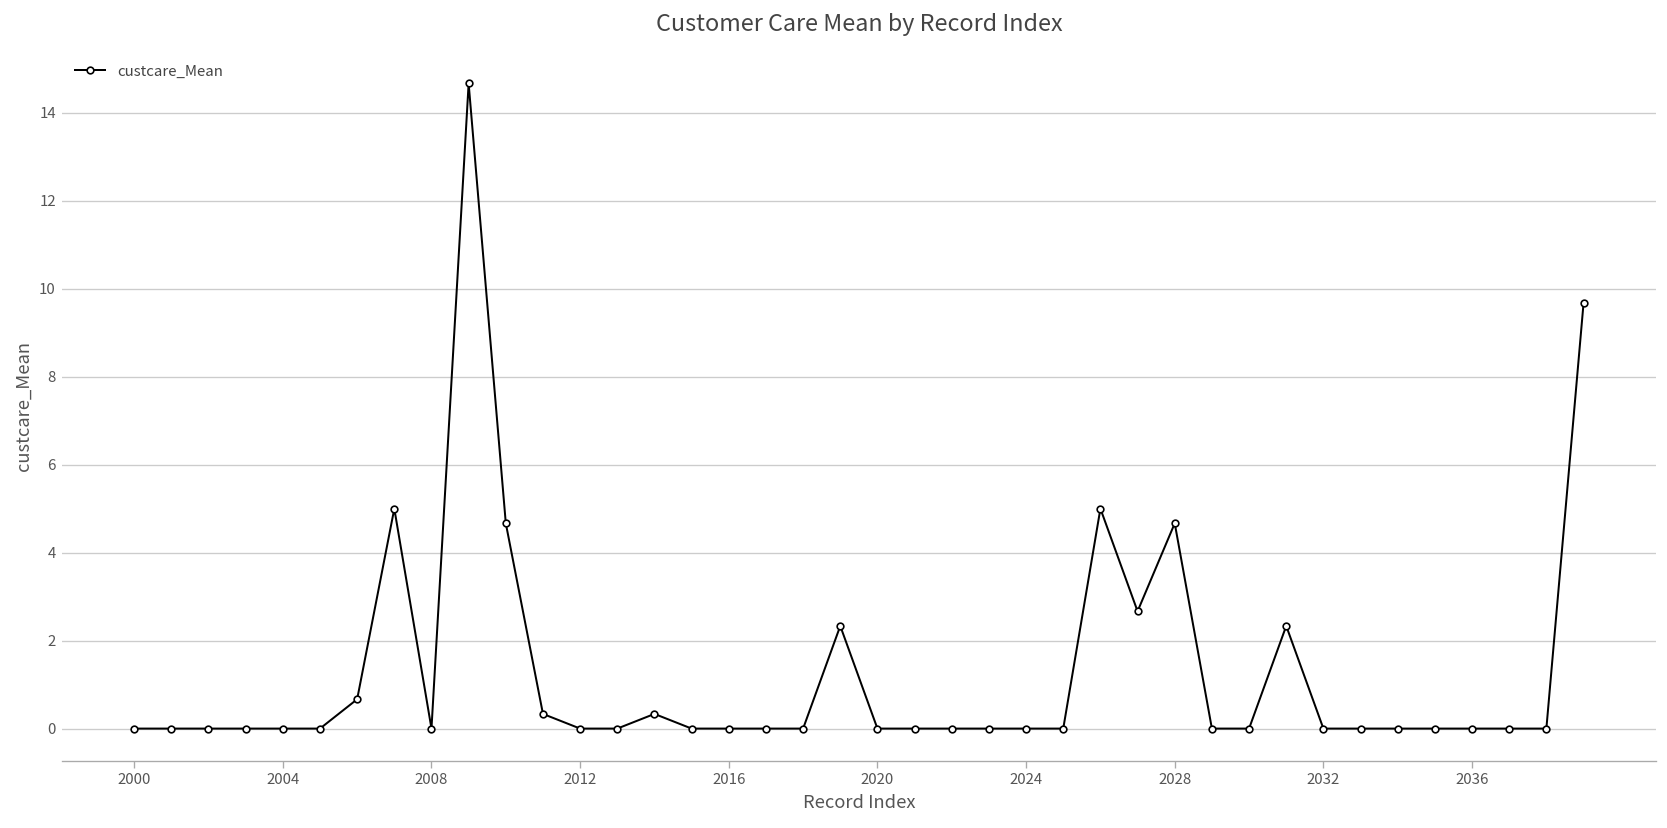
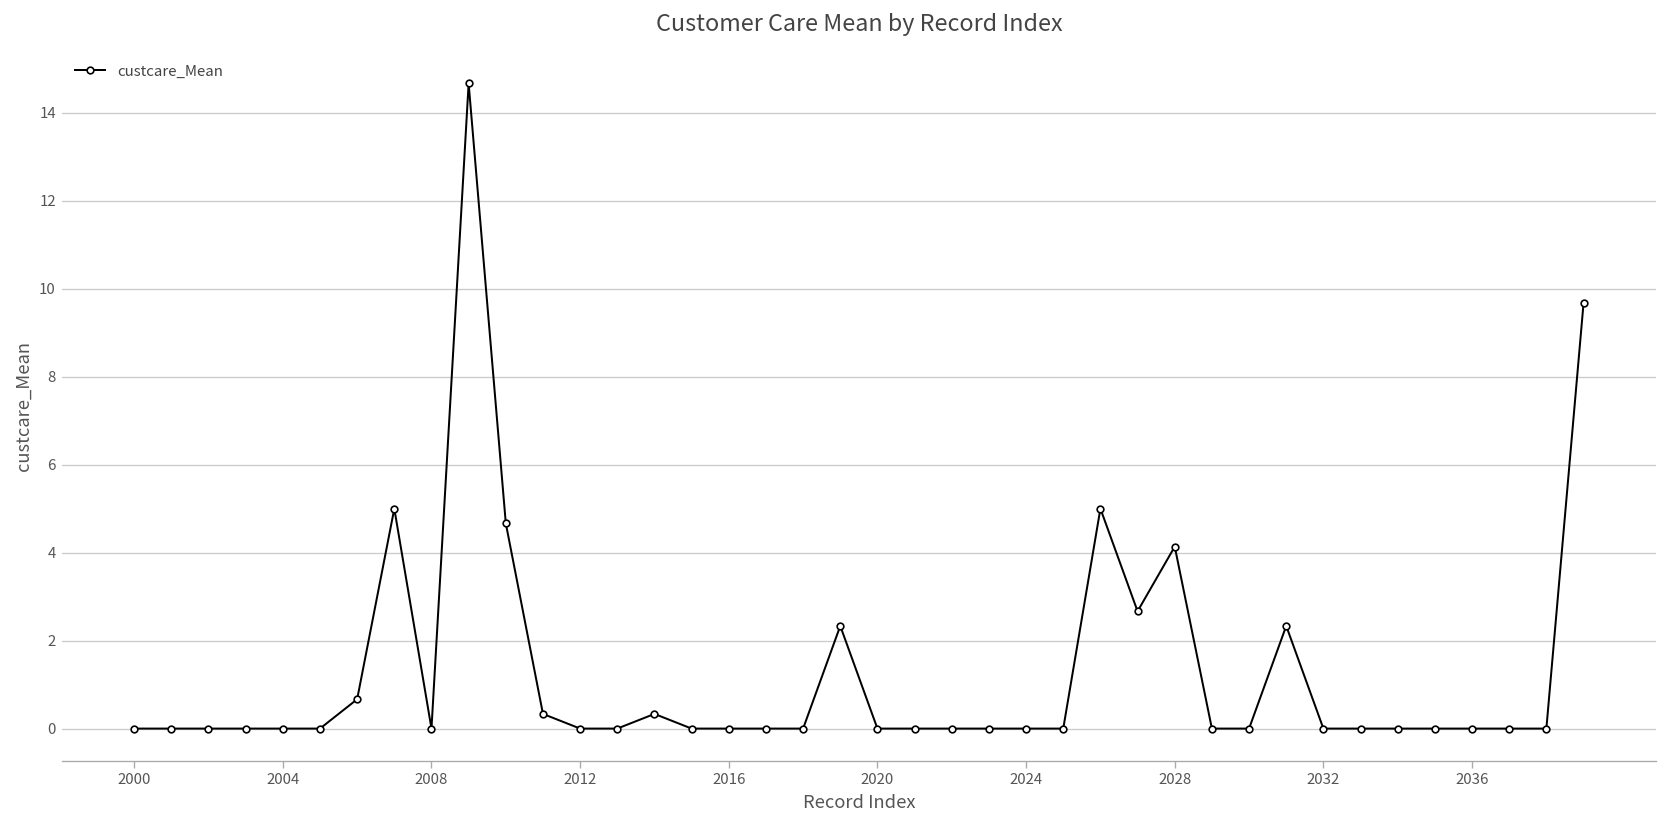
2028: 4.7 -> 4.1
